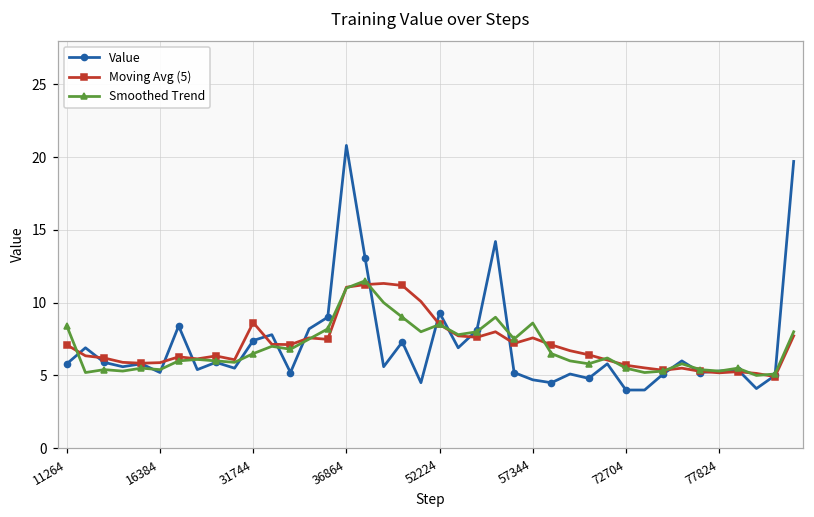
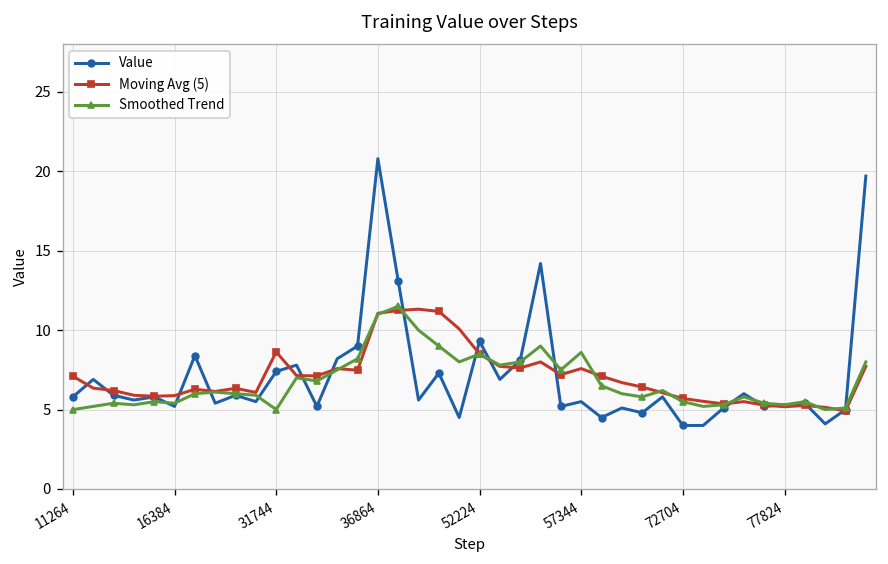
Smoothed Trend, 11264: 8.4 -> 5.0
Smoothed Trend, 31744: 6.5 -> 5.0
Value, 57344: 4.7 -> 5.5
